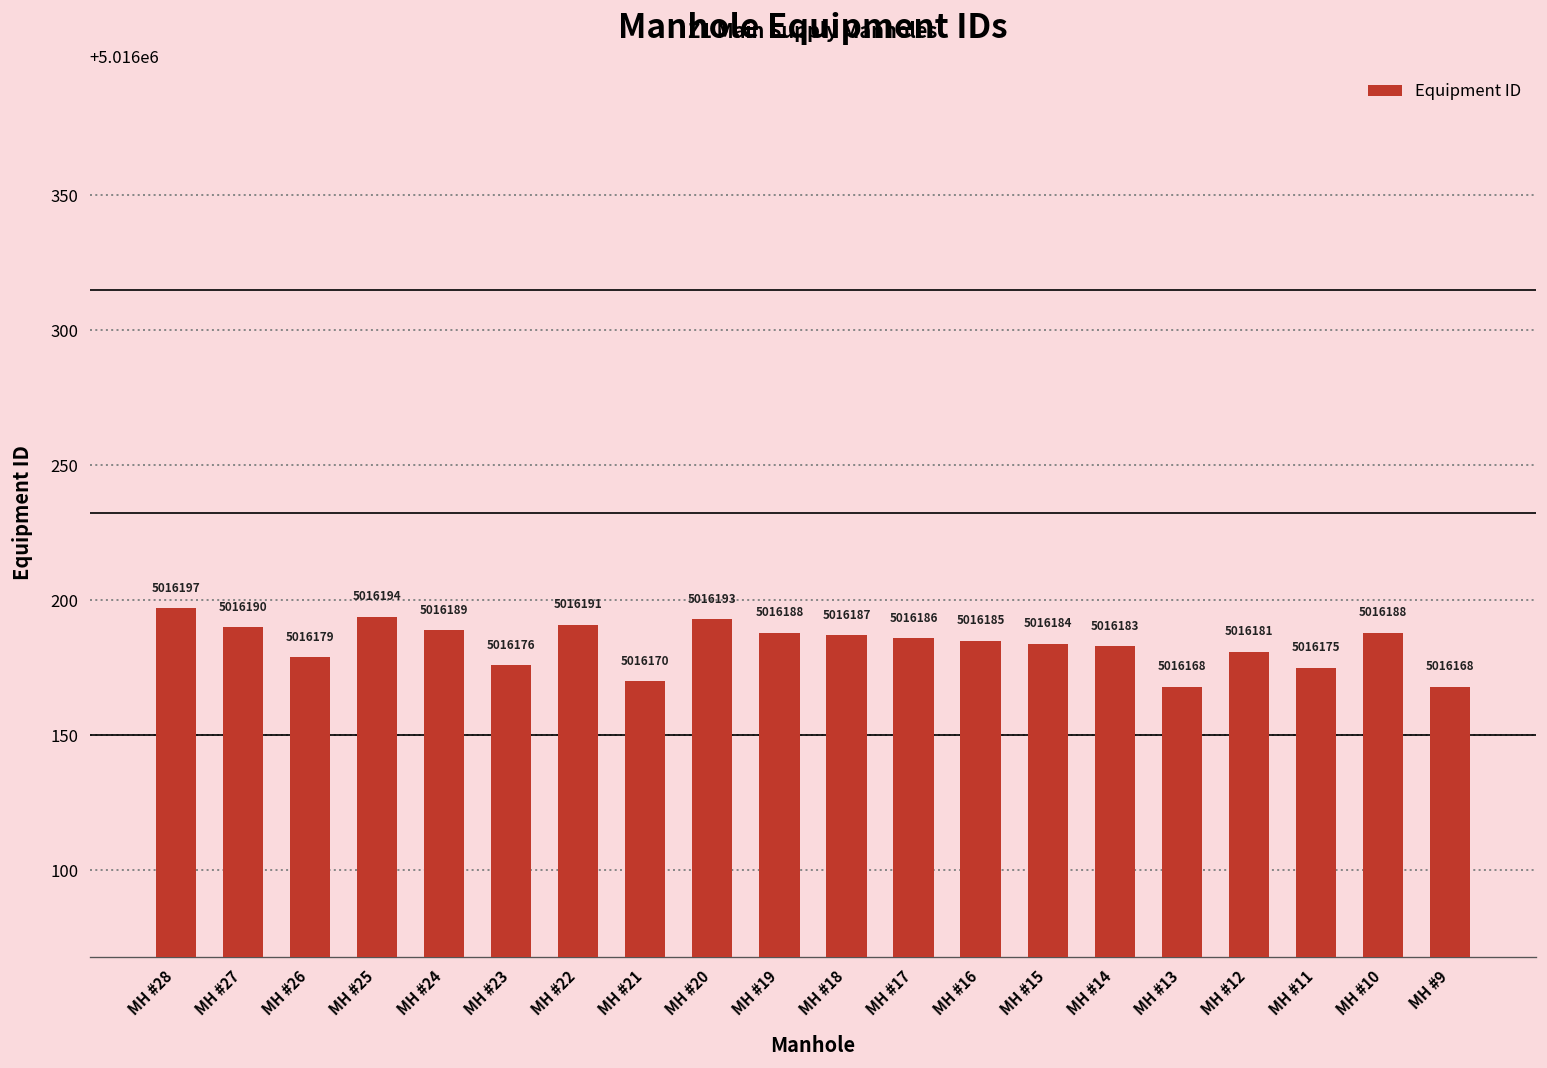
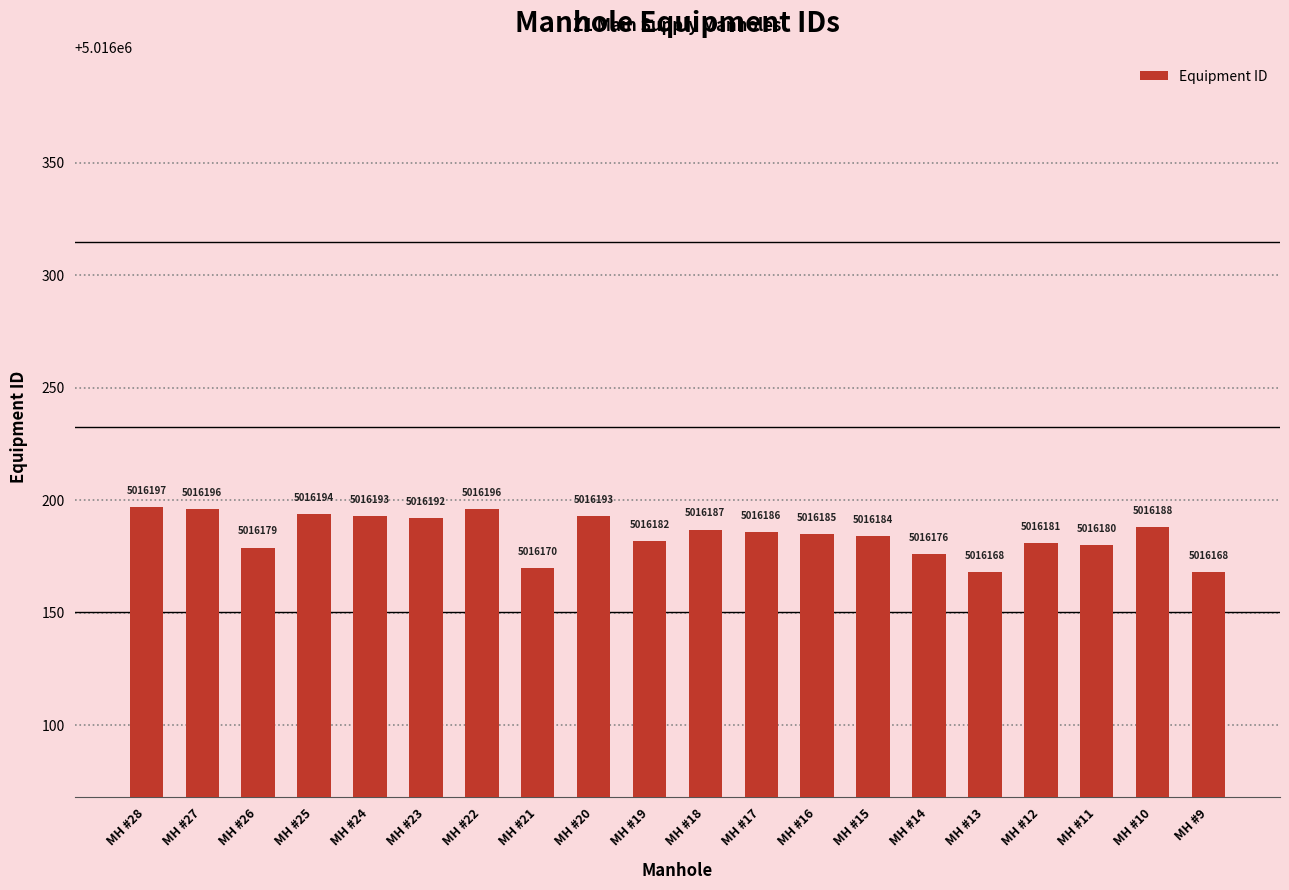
MH #27: 5016190 -> 5016196
MH #24: 5016189 -> 5016193
MH #23: 5016176 -> 5016192
MH #22: 5016191 -> 5016196
MH #19: 5016188 -> 5016182
MH #14: 5016183 -> 5016176
MH #11: 5016175 -> 5016180
